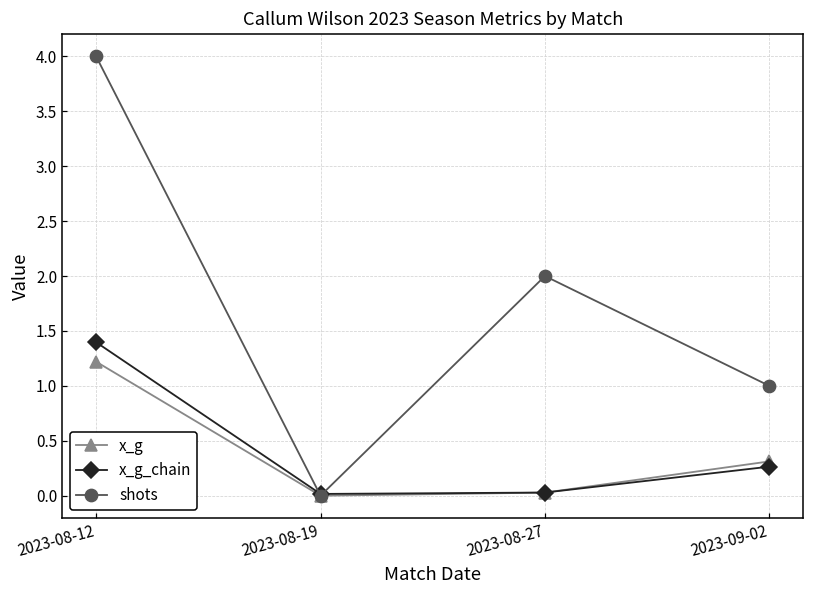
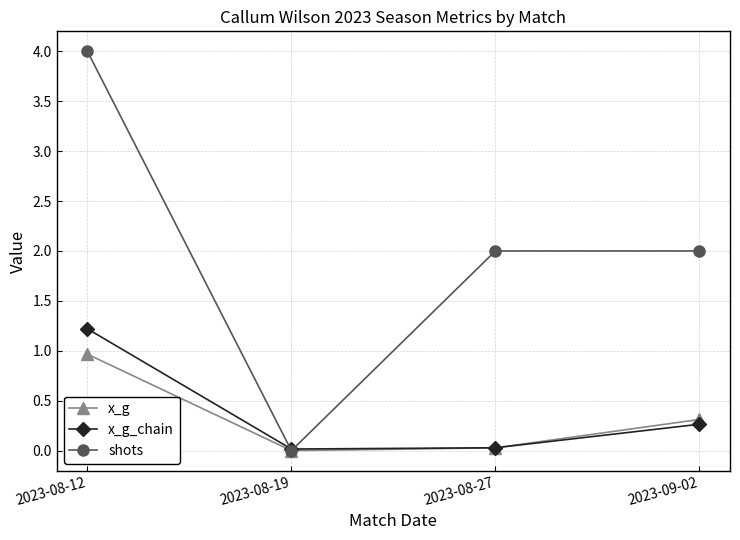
x_g, 2023-08-12: 1.2 -> 1.0
x_g_chain, 2023-08-12: 1.4 -> 1.2
shots, 2023-09-02: 1 -> 2
